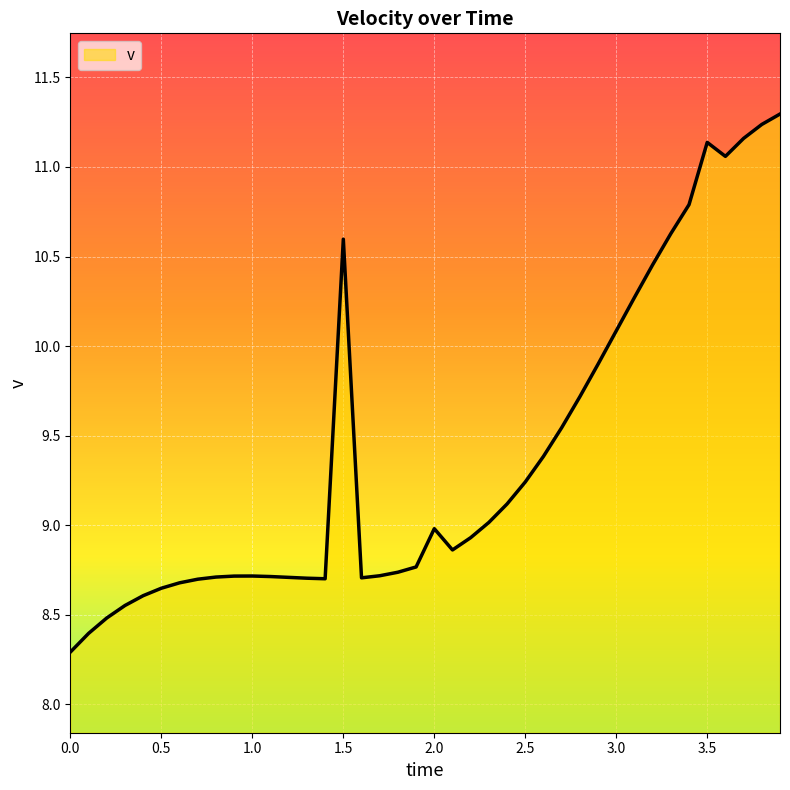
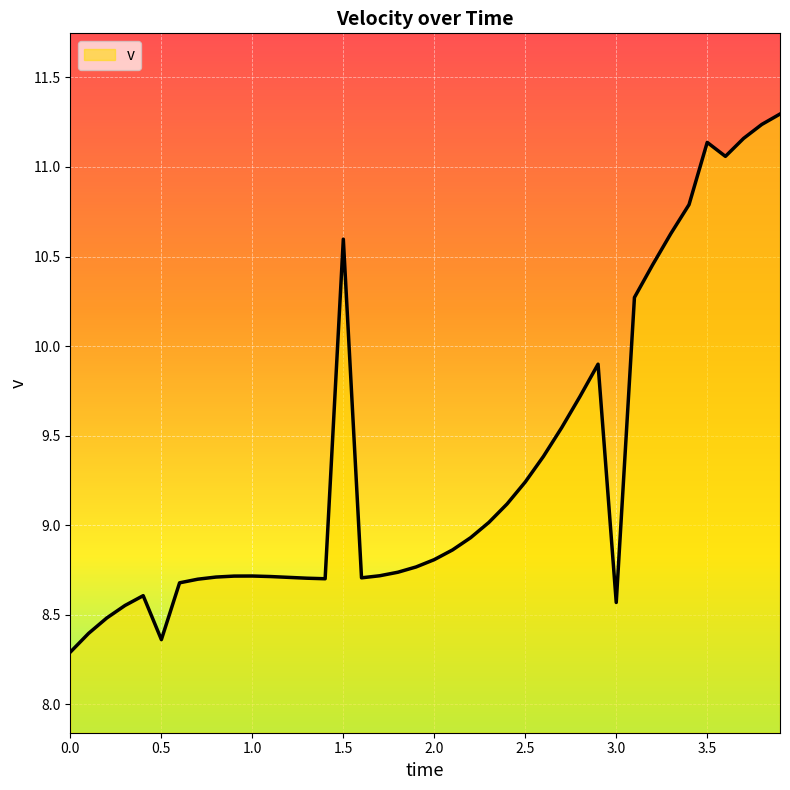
0.5: 8.65 -> 8.36
2.0: 8.98 -> 8.81
3.0: 10.08 -> 8.57
